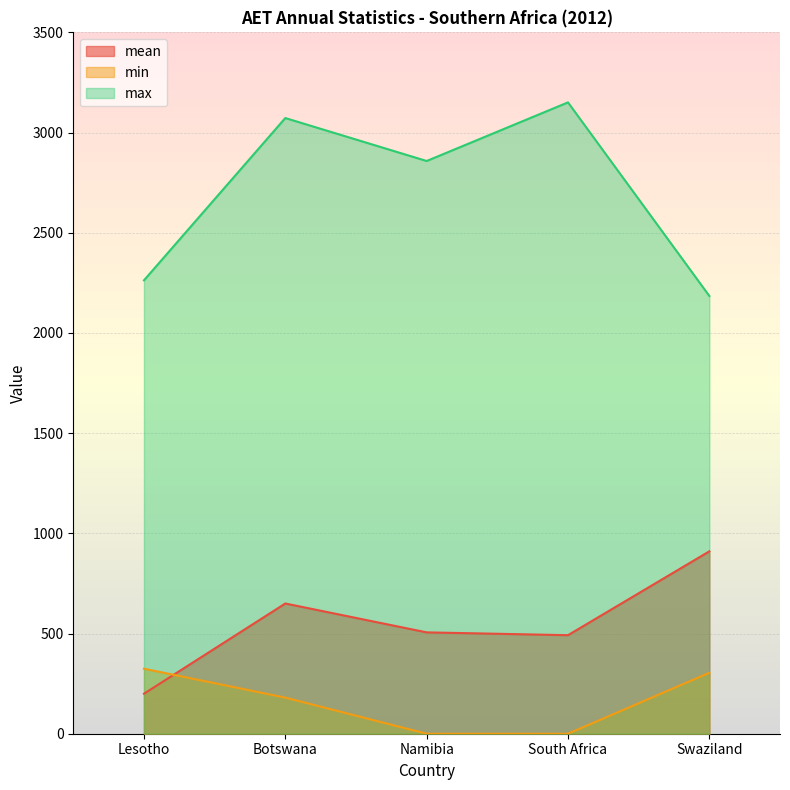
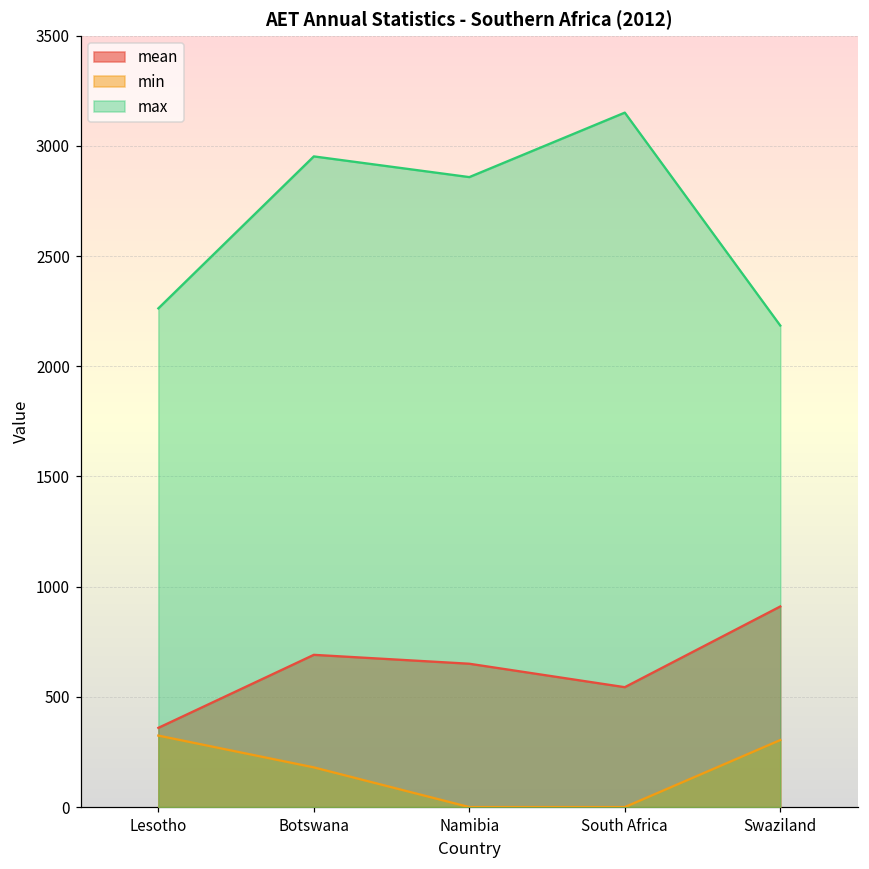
mean, Lesotho: 200 -> 360
mean, Botswana: 650 -> 690
max, Botswana: 3070 -> 2950
mean, Namibia: 510 -> 650
mean, South Africa: 490 -> 540
